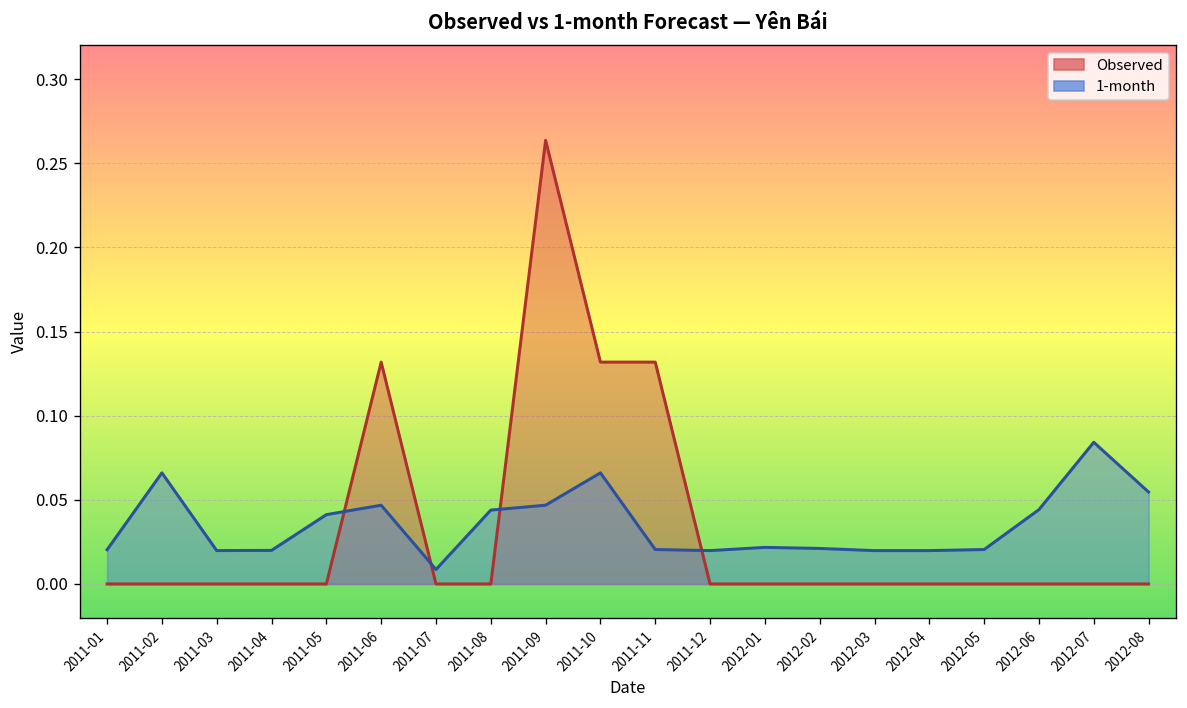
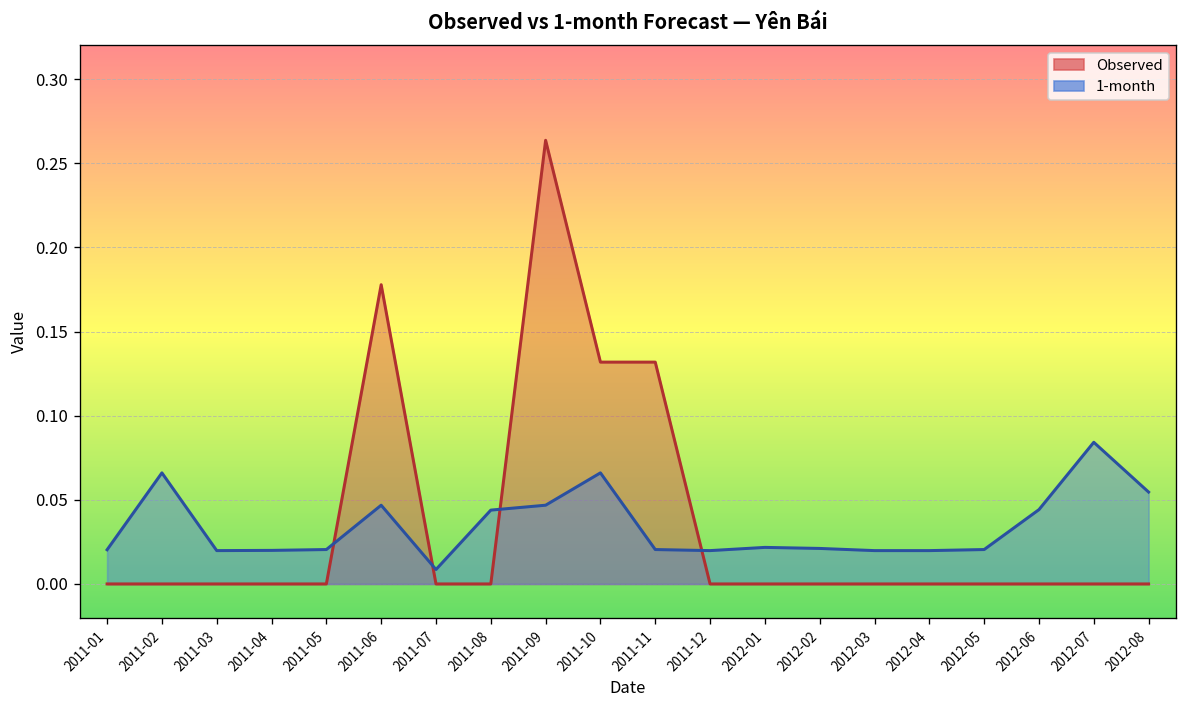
1-month, 2011-05: 0.041 -> 0.020
Observed, 2011-06: 0.132 -> 0.178
